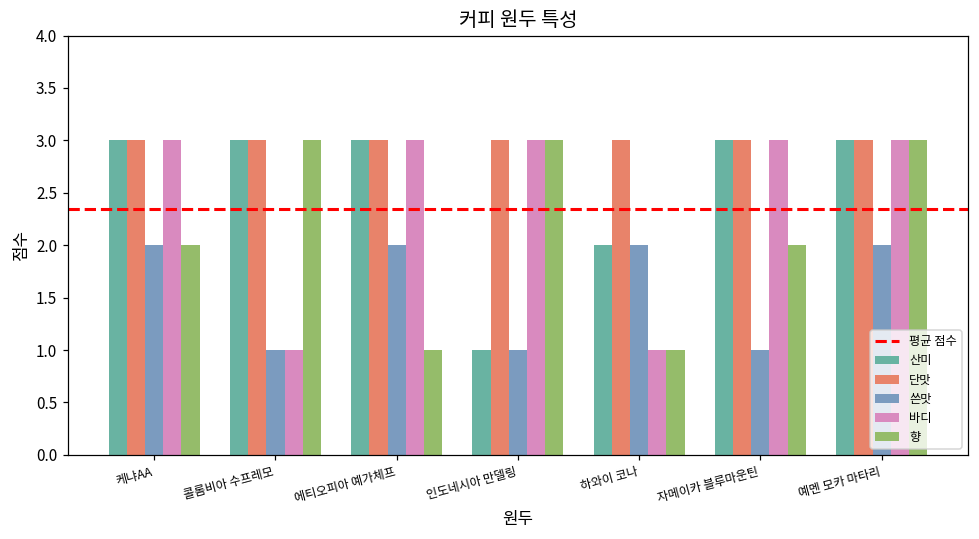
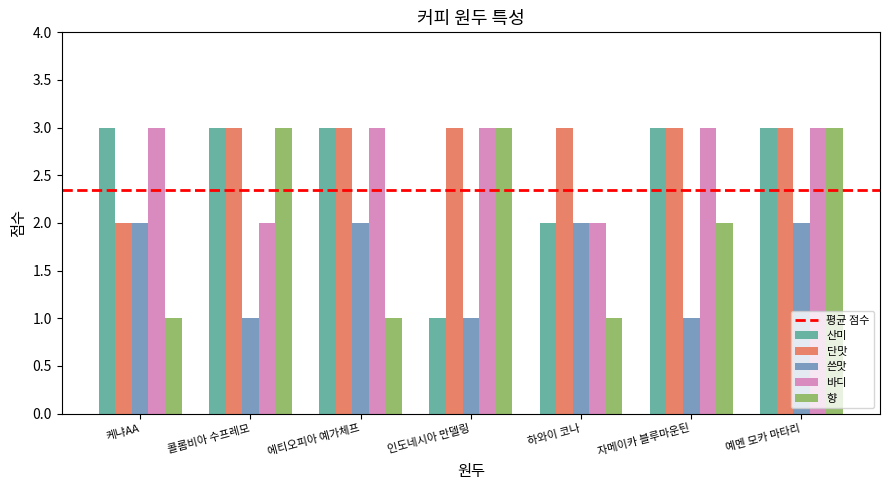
단맛, 케냐AA: 3 -> 2
향, 케냐AA: 2 -> 1
바디, 콜롬비아 수프레모: 1 -> 2
바디, 하와이 코나: 1 -> 2
